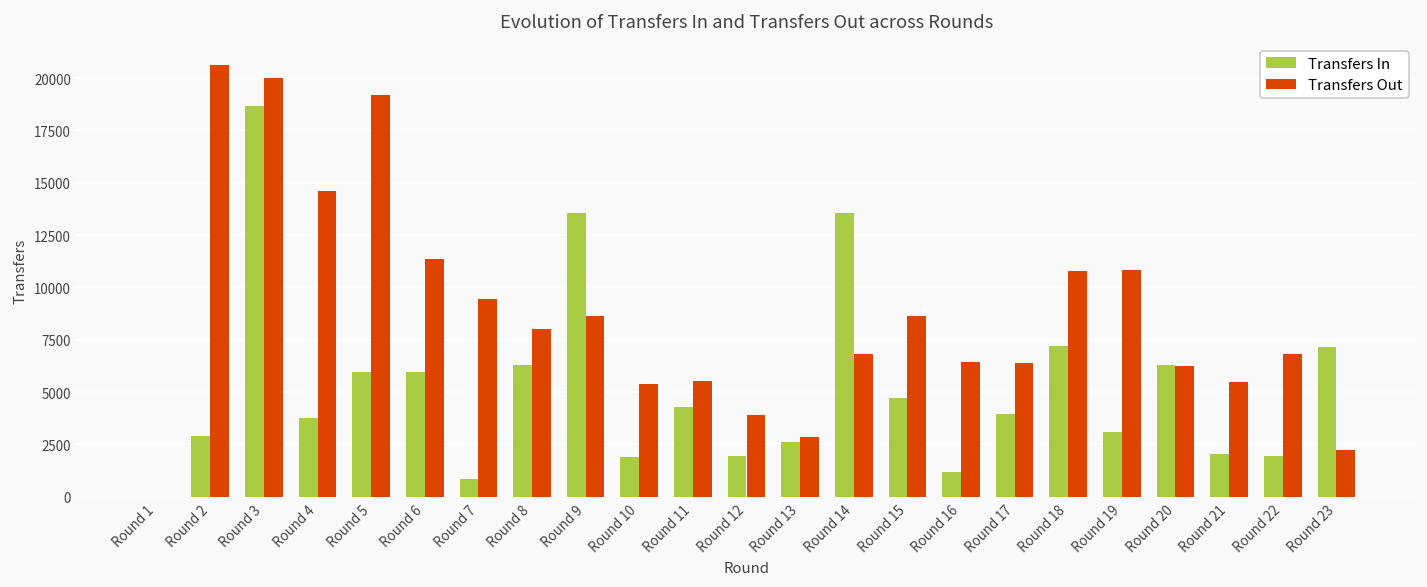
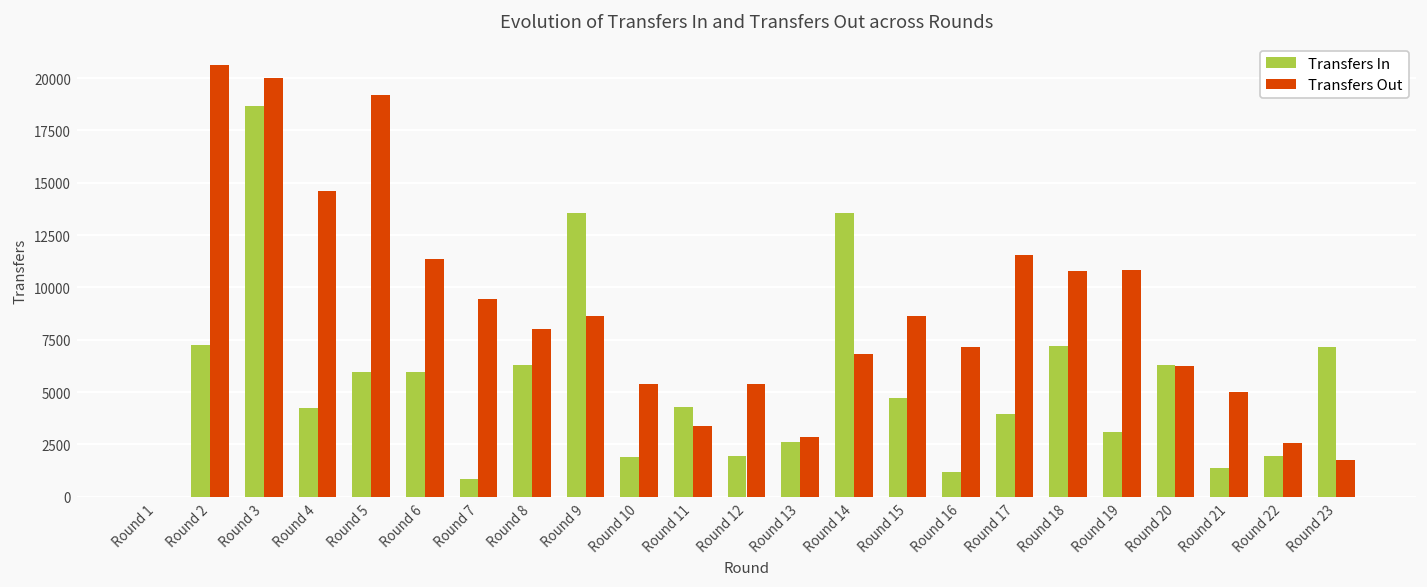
Transfers In, Round 2: 2900 -> 7200
Transfers In, Round 4: 3800 -> 4300
Transfers Out, Round 11: 5500 -> 3400
Transfers Out, Round 12: 3900 -> 5400
Transfers Out, Round 16: 6500 -> 7200
Transfers Out, Round 17: 6400 -> 11500
Transfers In, Round 21: 2000 -> 1400
Transfers Out, Round 21: 5500 -> 5000
Transfers Out, Round 22: 6800 -> 2600
Transfers Out, Round 23: 2200 -> 1700
